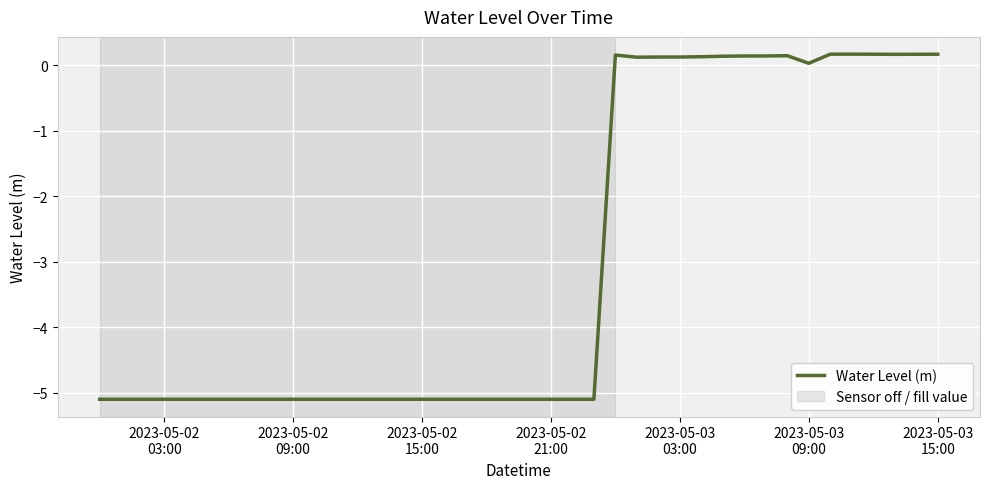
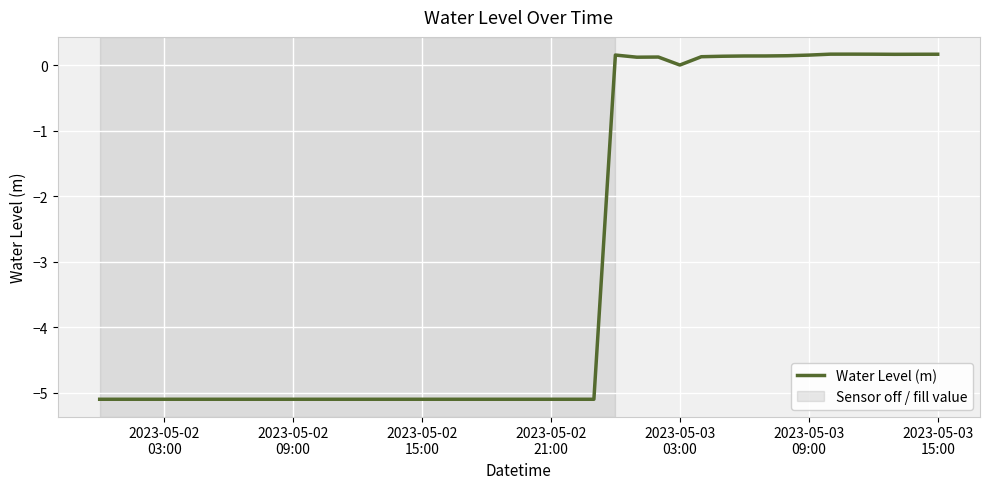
2023-05-03 03:00: 0.1 -> 0.0
2023-05-03 09:00: 0.0 -> 0.2
